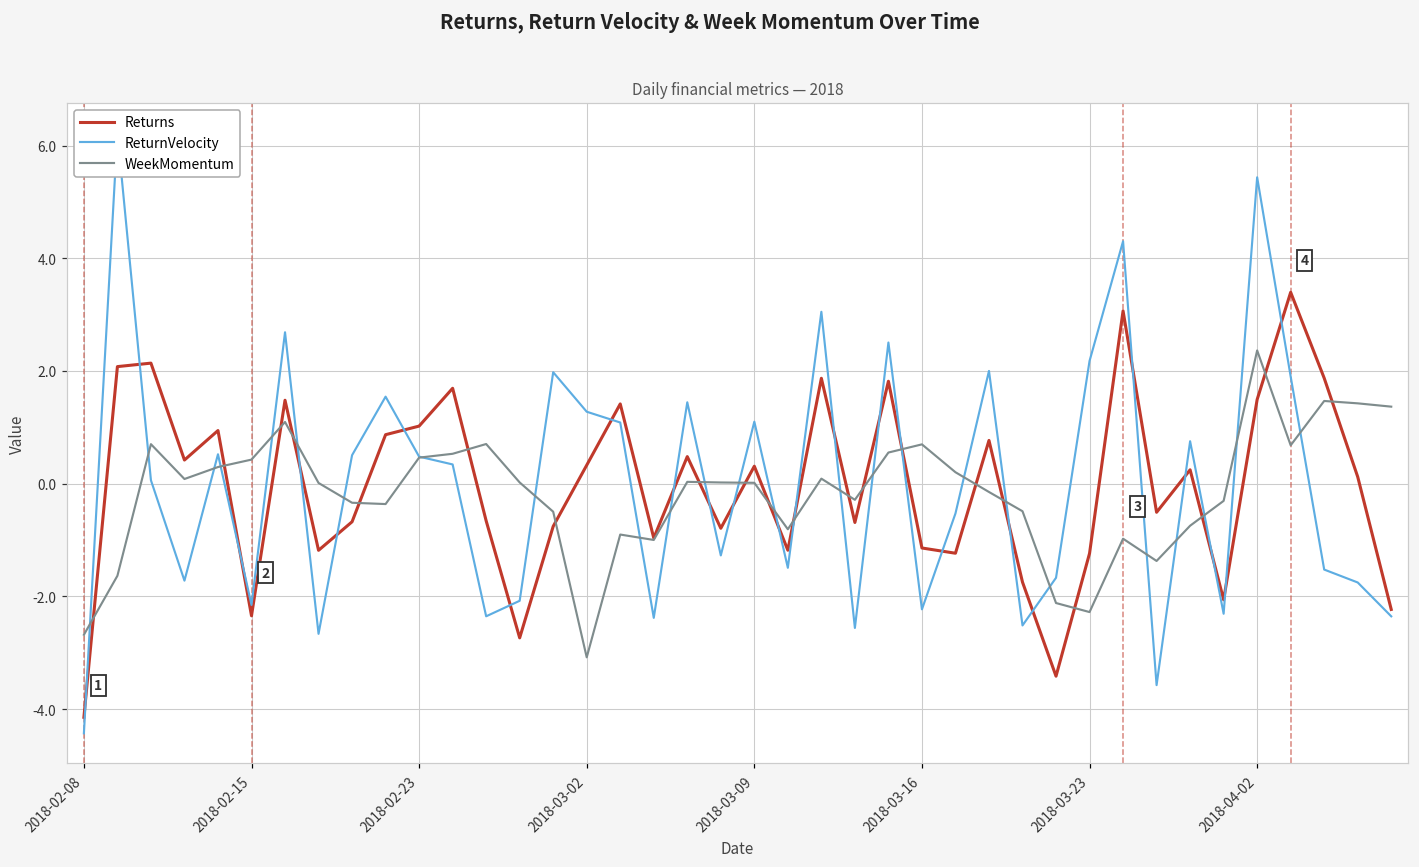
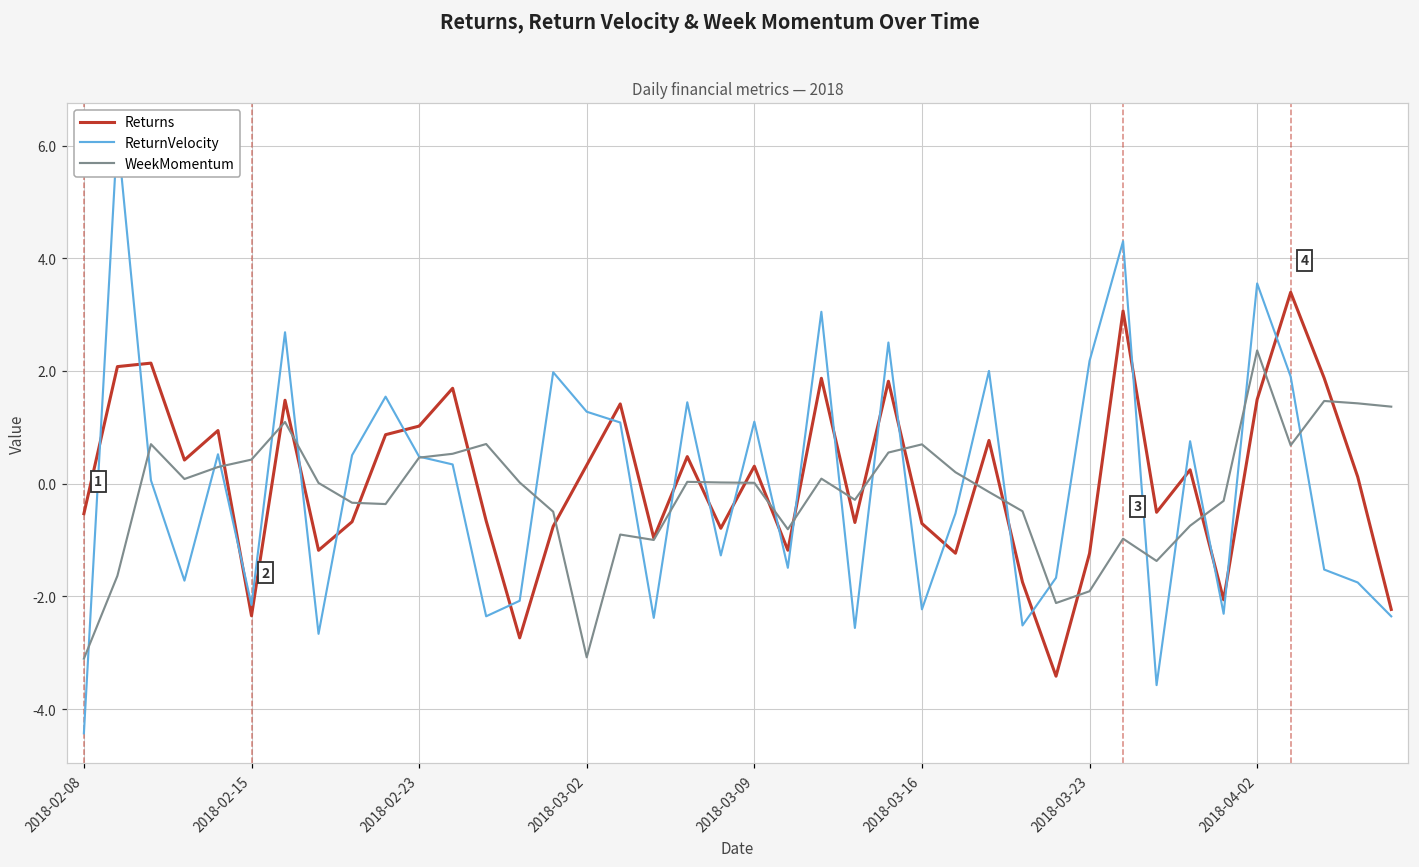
Returns, 2018-02-08: -4.1 -> -0.5
WeekMomentum, 2018-02-08: -2.7 -> -3.1
Returns, 2018-03-16: -1.1 -> -0.7
WeekMomentum, 2018-03-23: -2.3 -> -1.9
ReturnVelocity, 2018-04-02: 5.4 -> 3.6
